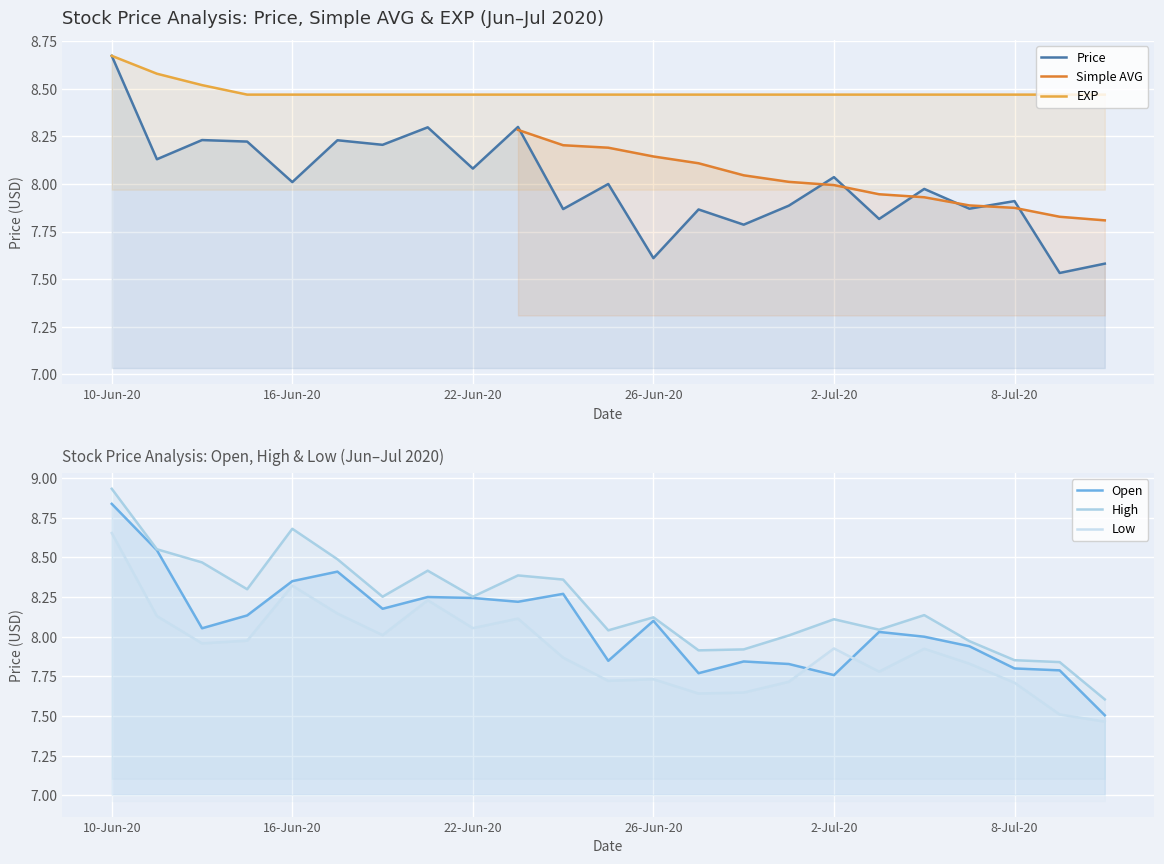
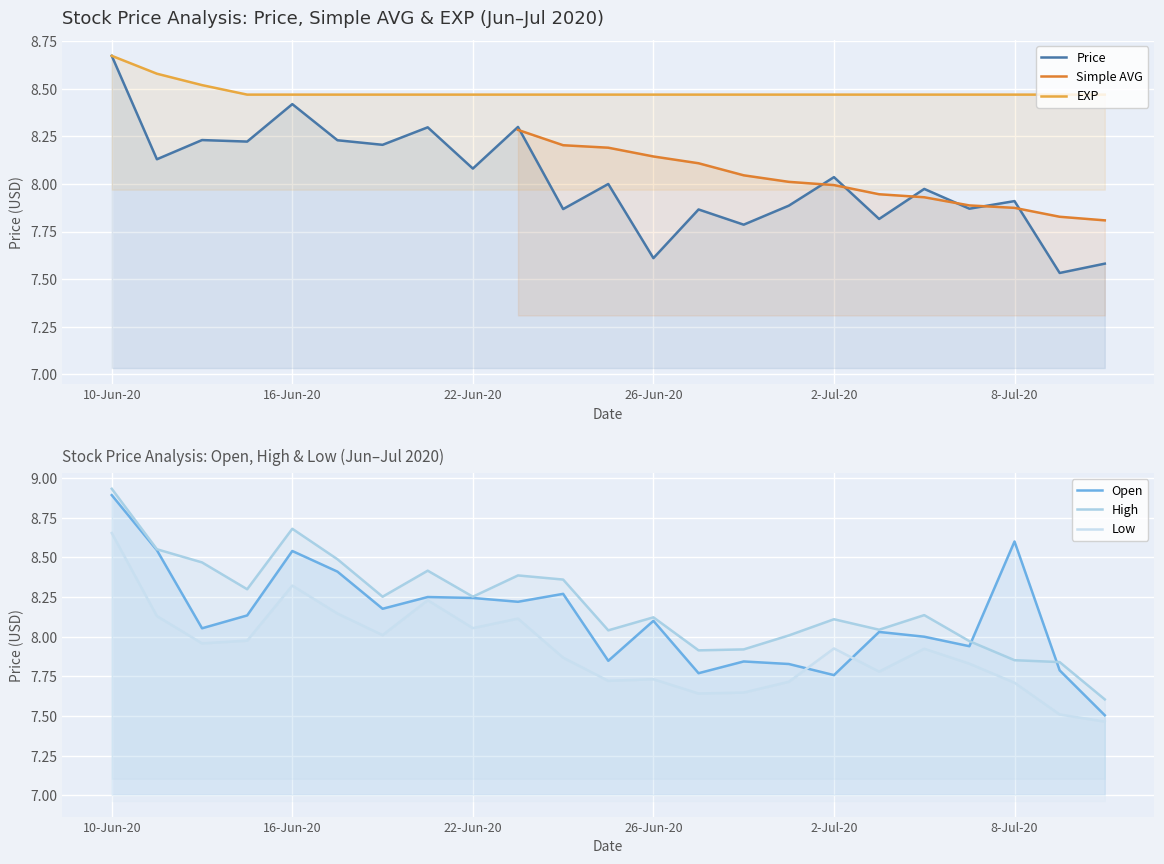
Stock Price Analysis: Price, Simple AVG & EXP (Jun–Jul 2020), Price, 16-Jun-20: 8.01 -> 8.42
Stock Price Analysis: Open, High & Low (Jun–Jul 2020), Open, 10-Jun-20: 8.84 -> 8.89
Stock Price Analysis: Open, High & Low (Jun–Jul 2020), Open, 16-Jun-20: 8.35 -> 8.54
Stock Price Analysis: Open, High & Low (Jun–Jul 2020), Open, 8-Jul-20: 7.8 -> 8.6
